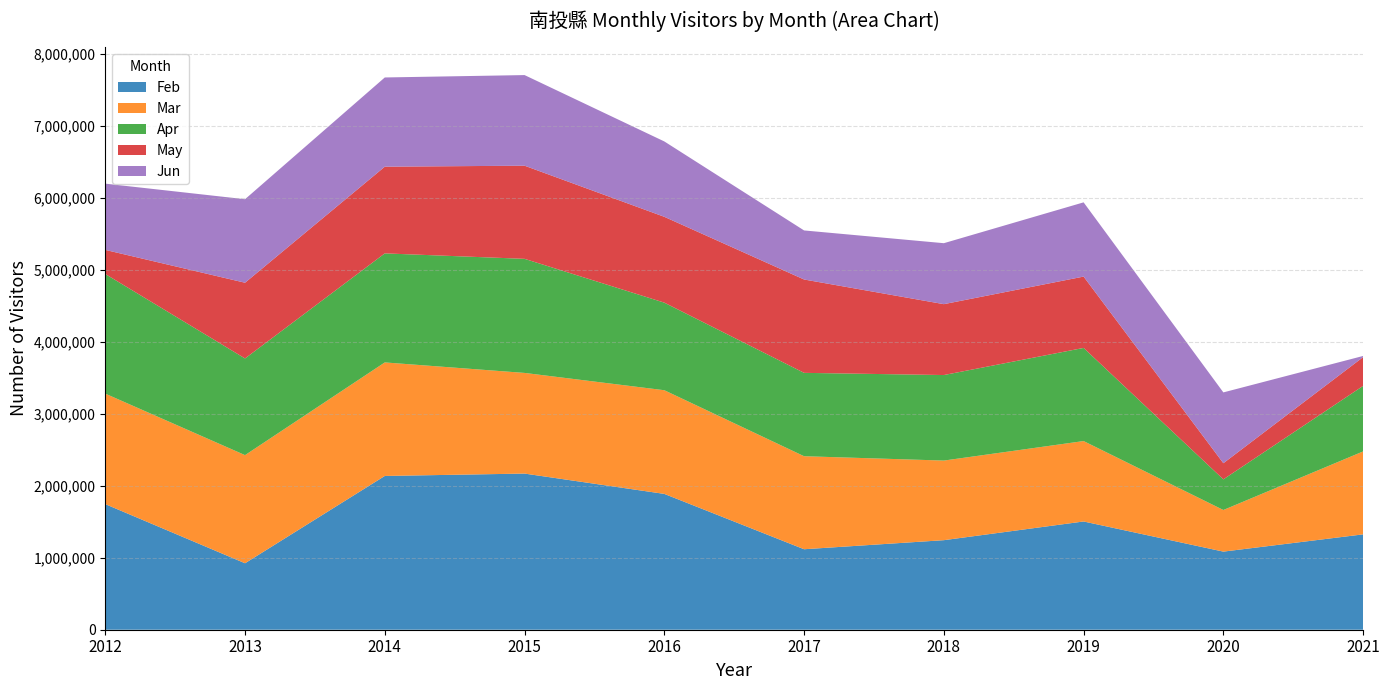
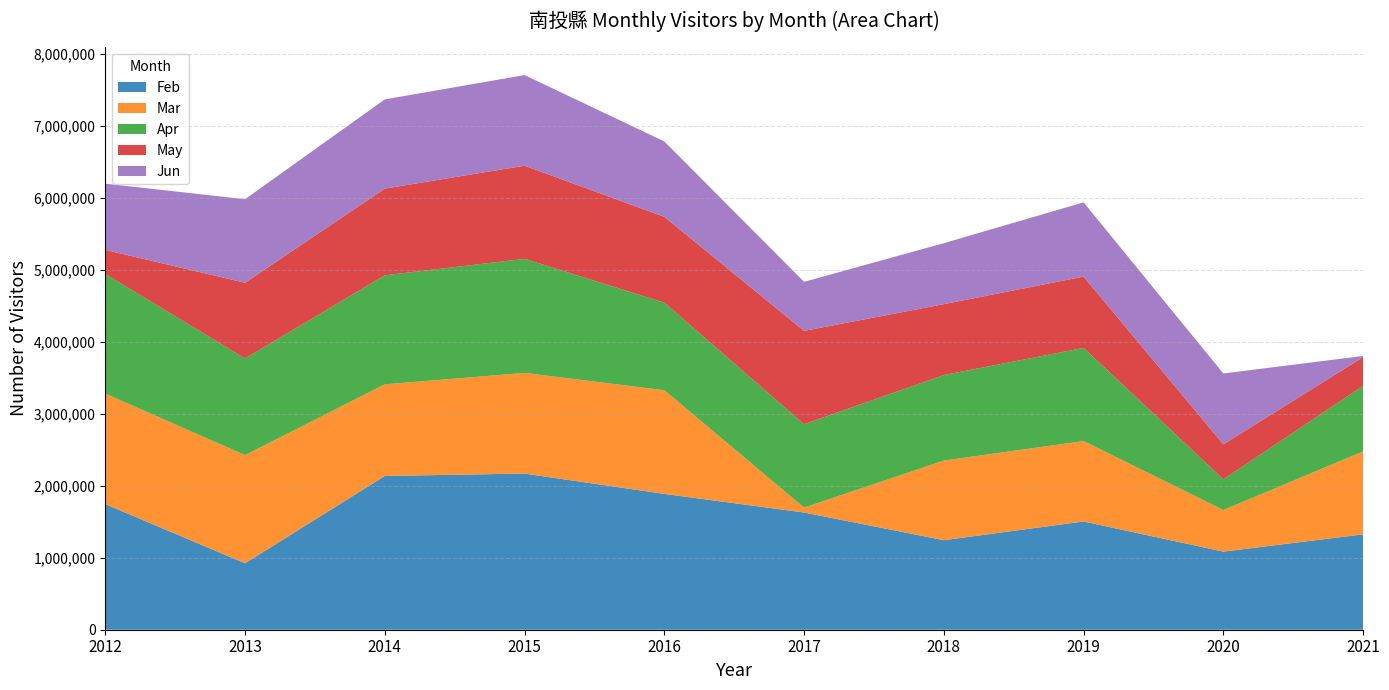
Mar, 2014: 1,600,000 -> 1,300,000
Feb, 2017: 1,100,000 -> 1,600,000
Mar, 2017: 1,300,000 -> 100,000
May, 2020: 200,000 -> 500,000
